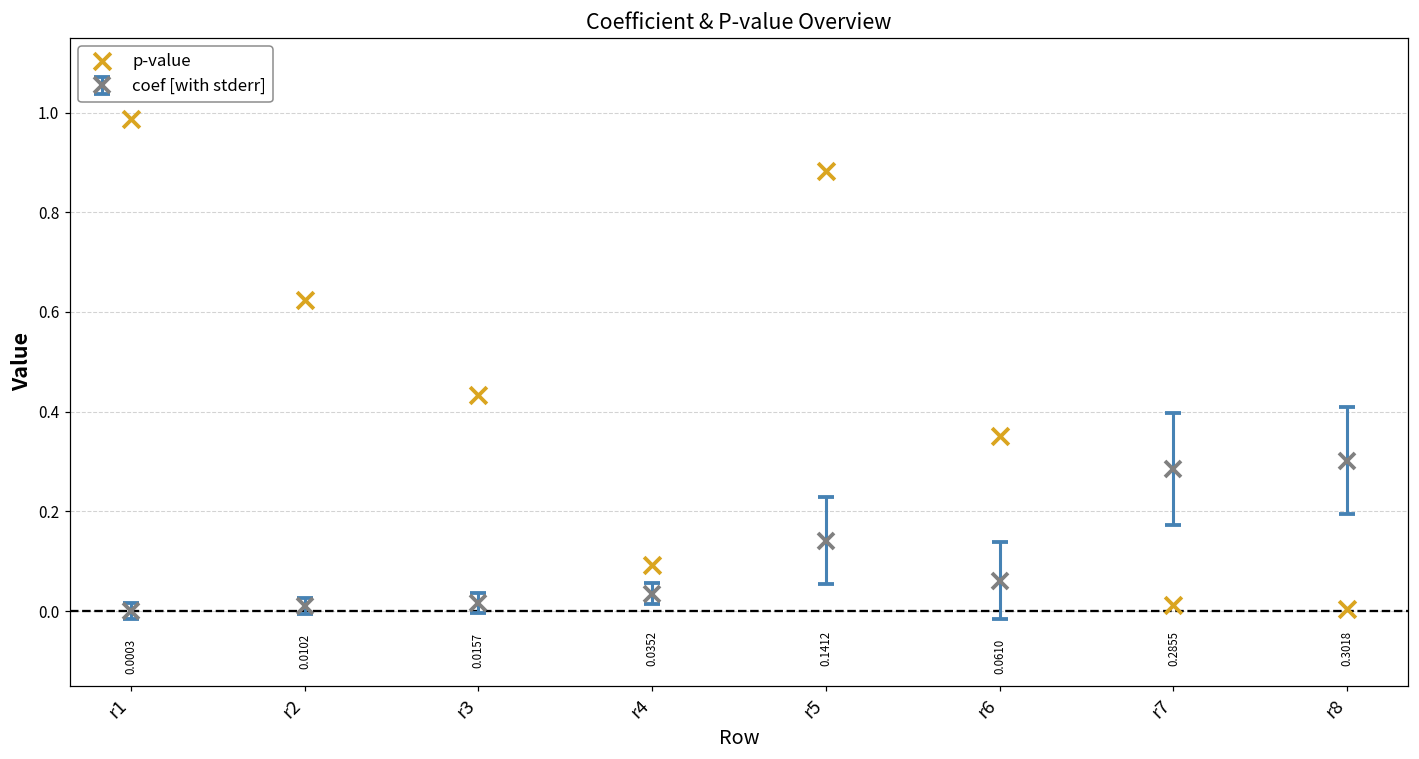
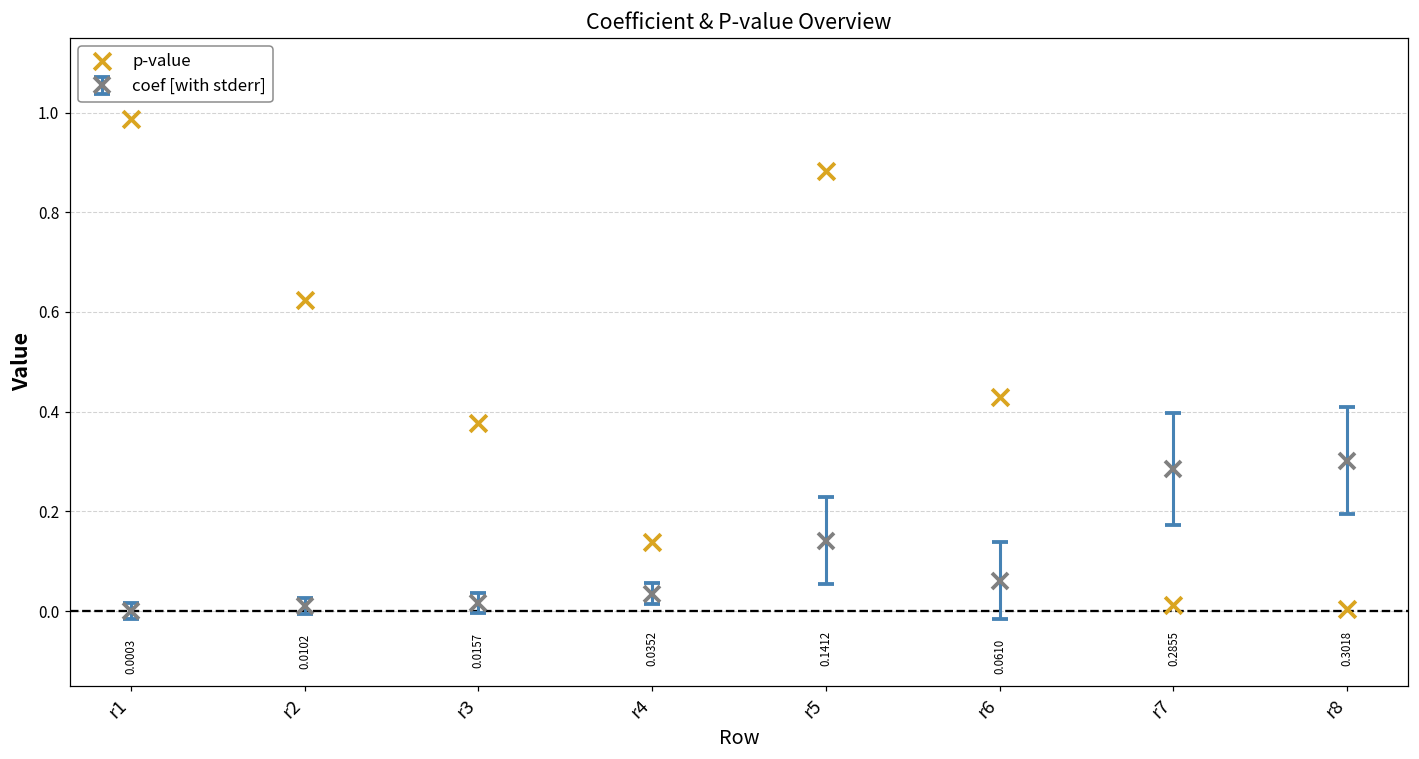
p-value, r3: 0.43 -> 0.38
p-value, r4: 0.09 -> 0.14
p-value, r6: 0.35 -> 0.43
